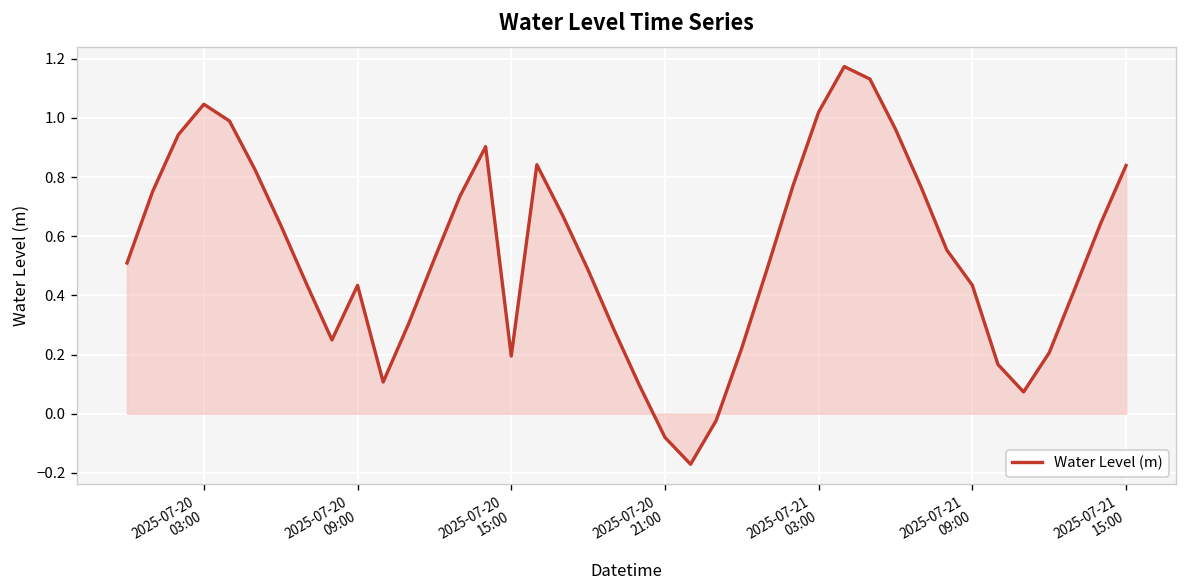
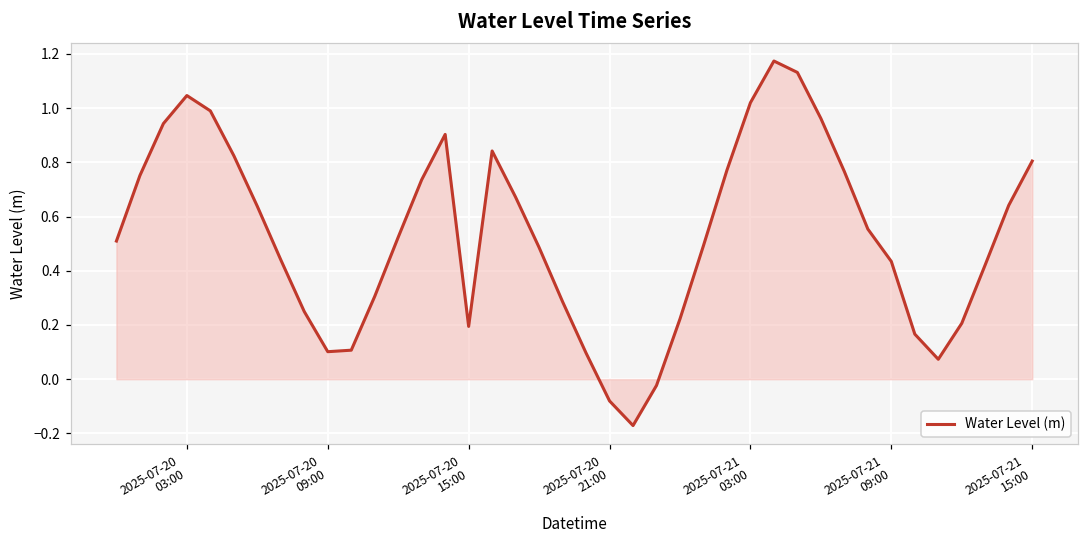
Water Level (m), 2025-07-20 09:00: 0.43 -> 0.10
Water Level (m), 2025-07-21 15:00: 0.84 -> 0.80
